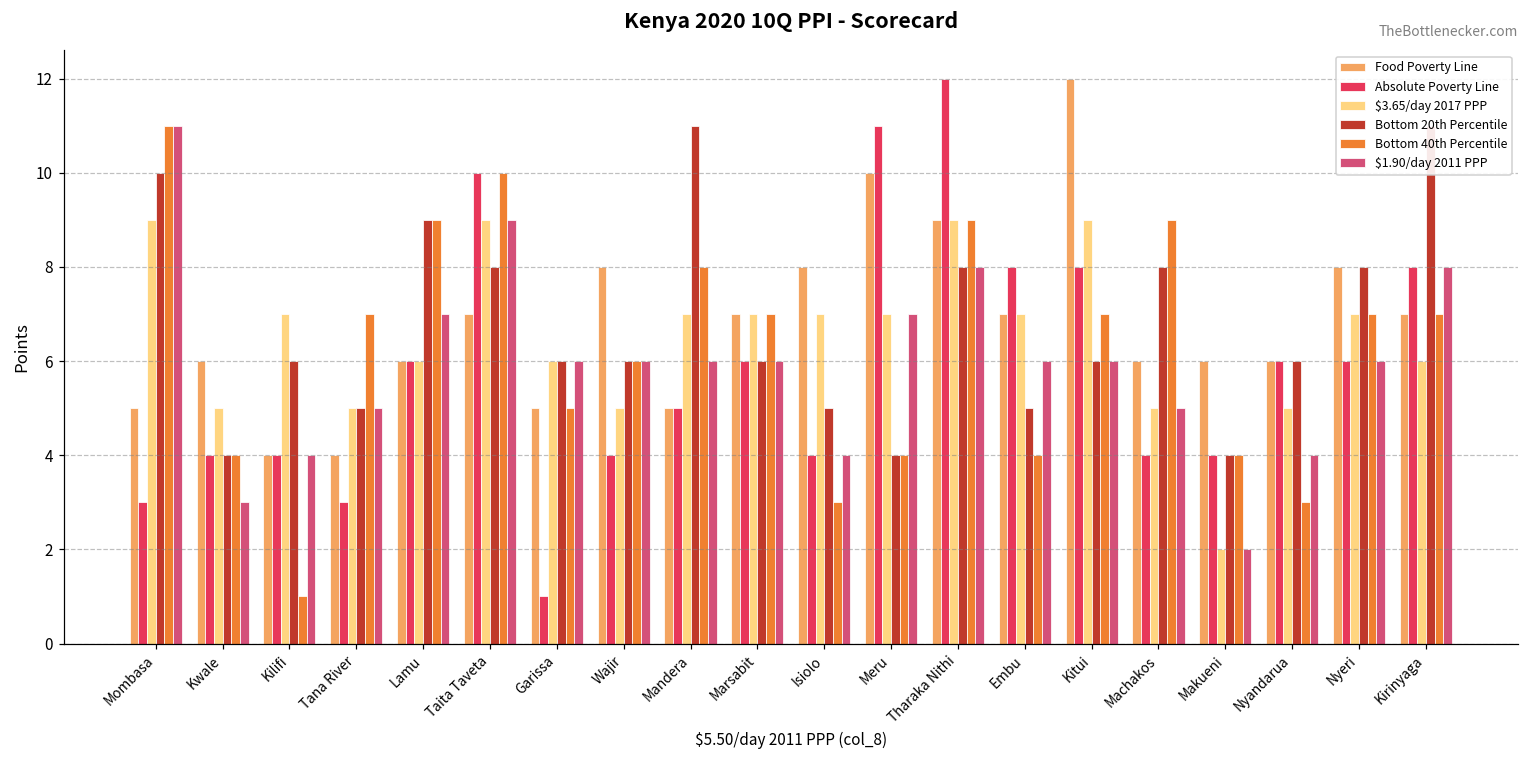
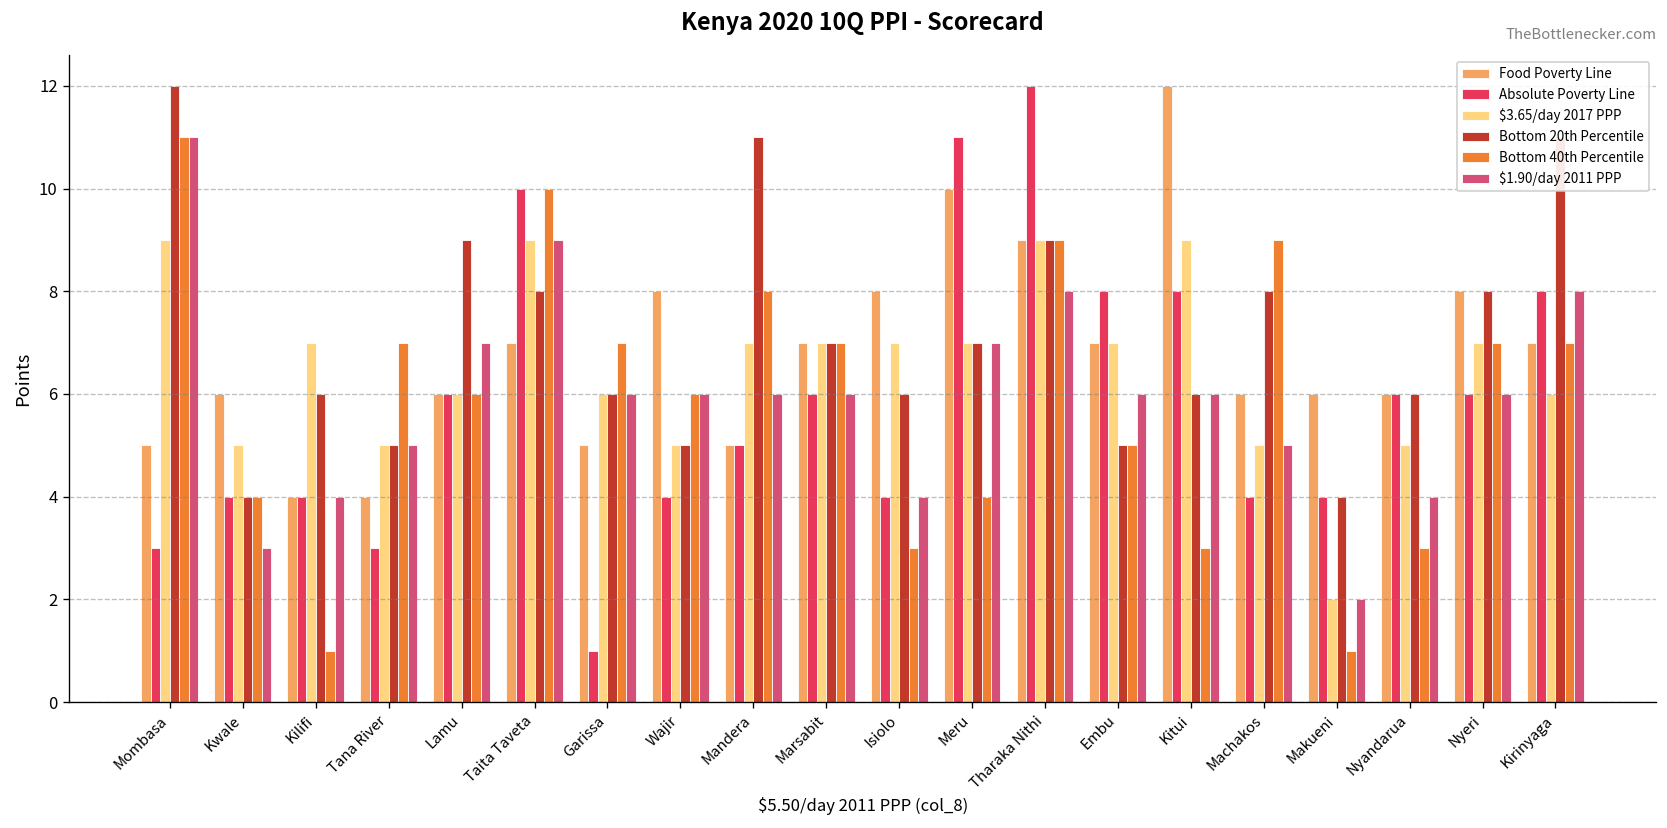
Bottom 20th Percentile, Mombasa: 10 -> 12
Bottom 40th Percentile, Lamu: 9 -> 6
Bottom 40th Percentile, Garissa: 5 -> 7
Bottom 20th Percentile, Wajir: 6 -> 5
Bottom 20th Percentile, Marsabit: 6 -> 7
Bottom 20th Percentile, Isiolo: 5 -> 6
Bottom 20th Percentile, Meru: 4 -> 7
Bottom 20th Percentile, Tharaka Nithi: 8 -> 9
Bottom 40th Percentile, Embu: 4 -> 5
Bottom 40th Percentile, Kitui: 7 -> 3
Bottom 40th Percentile, Makueni: 4 -> 1
